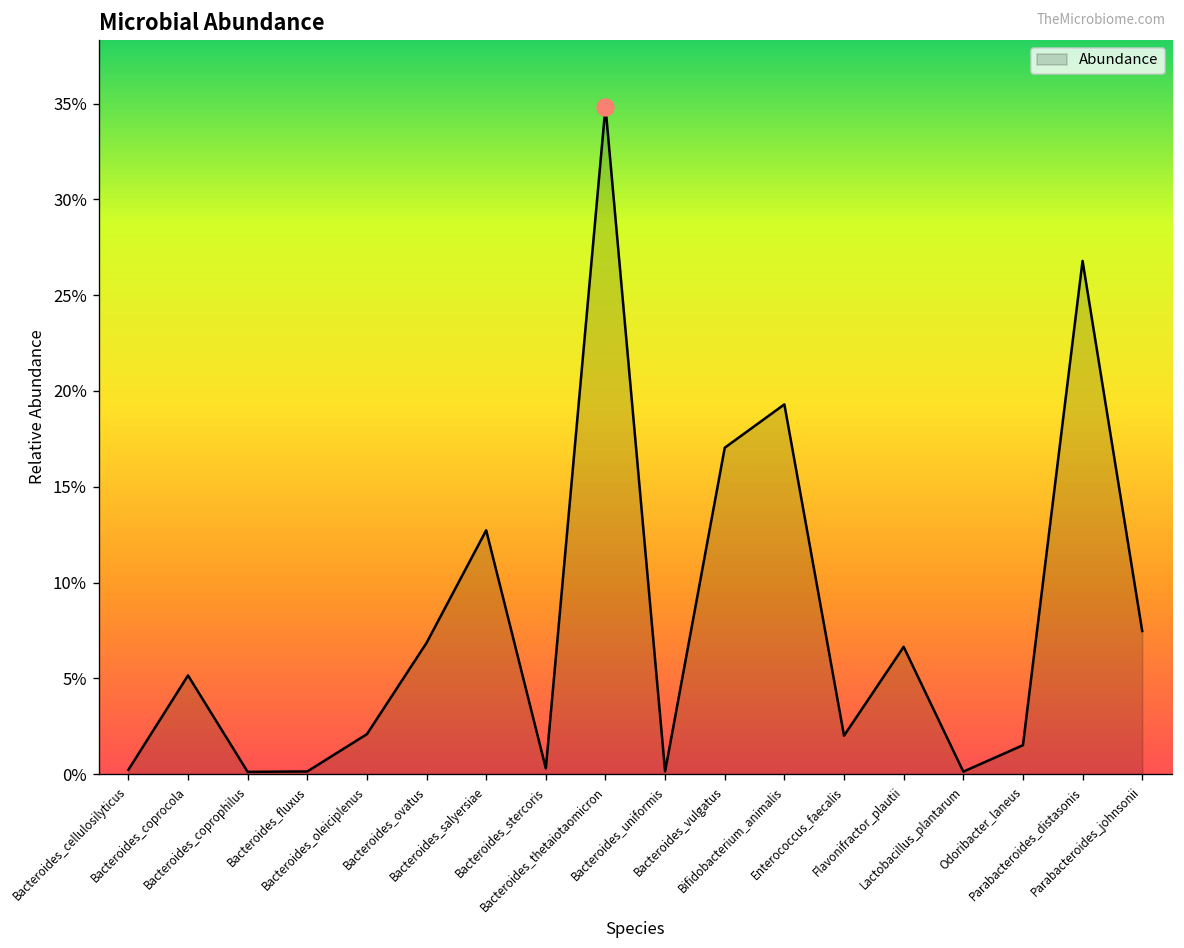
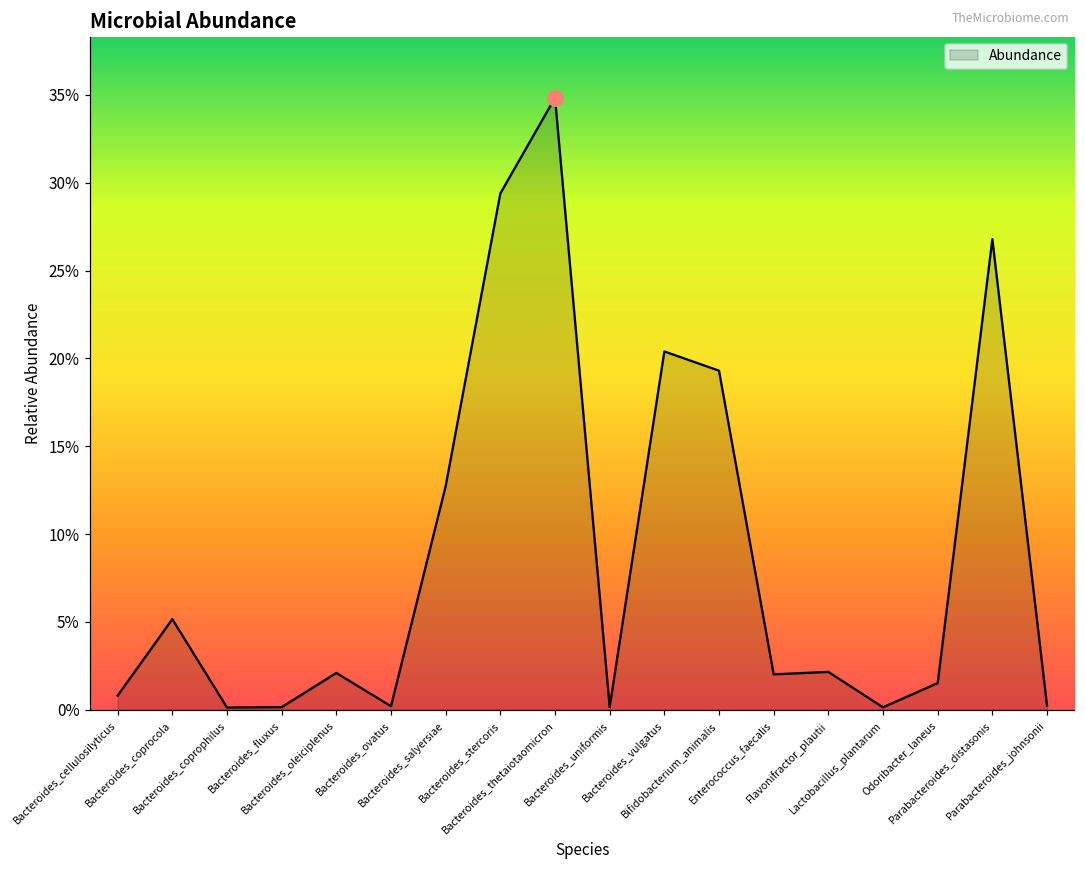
Abundance, Bacteroides_cellulosilyticus: 0.2% -> 0.8%
Abundance, Bacteroides_ovatus: 6.9% -> 0.2%
Abundance, Bacteroides_stercoris: 0.3% -> 29.4%
Abundance, Bacteroides_vulgatus: 17.0% -> 20.4%
Abundance, Flavonifractor_plautii: 6.6% -> 2.1%
Abundance, Parabacteroides_johnsonii: 7.5% -> 0.2%
